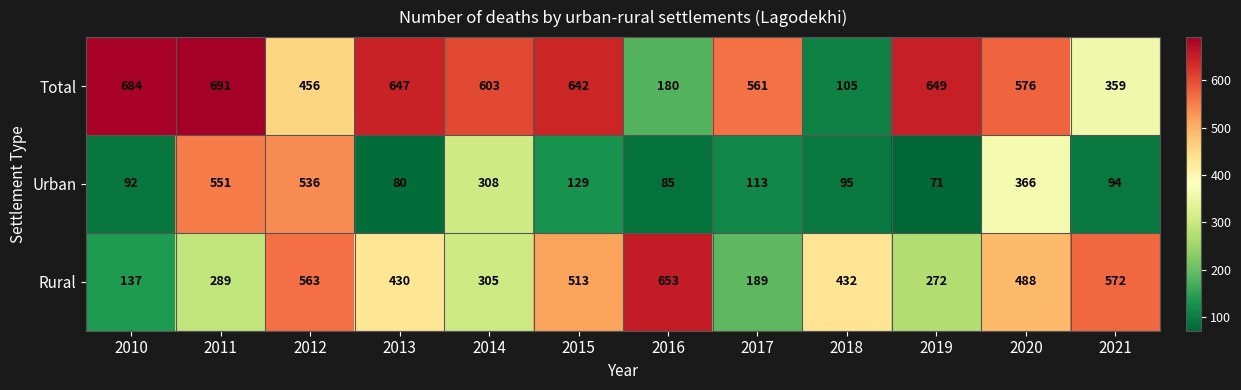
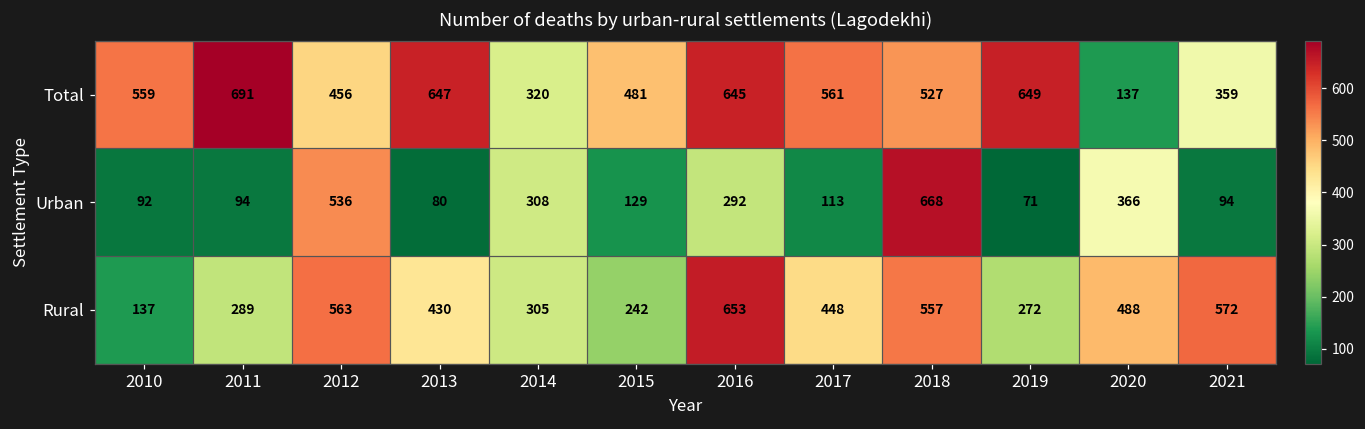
Total, 2010: 684 -> 559
Total, 2014: 603 -> 320
Total, 2015: 642 -> 481
Total, 2016: 180 -> 645
Total, 2018: 105 -> 527
Total, 2020: 576 -> 137
Urban, 2011: 551 -> 94
Urban, 2016: 85 -> 292
Urban, 2018: 95 -> 668
Rural, 2015: 513 -> 242
Rural, 2017: 189 -> 448
Rural, 2018: 432 -> 557
